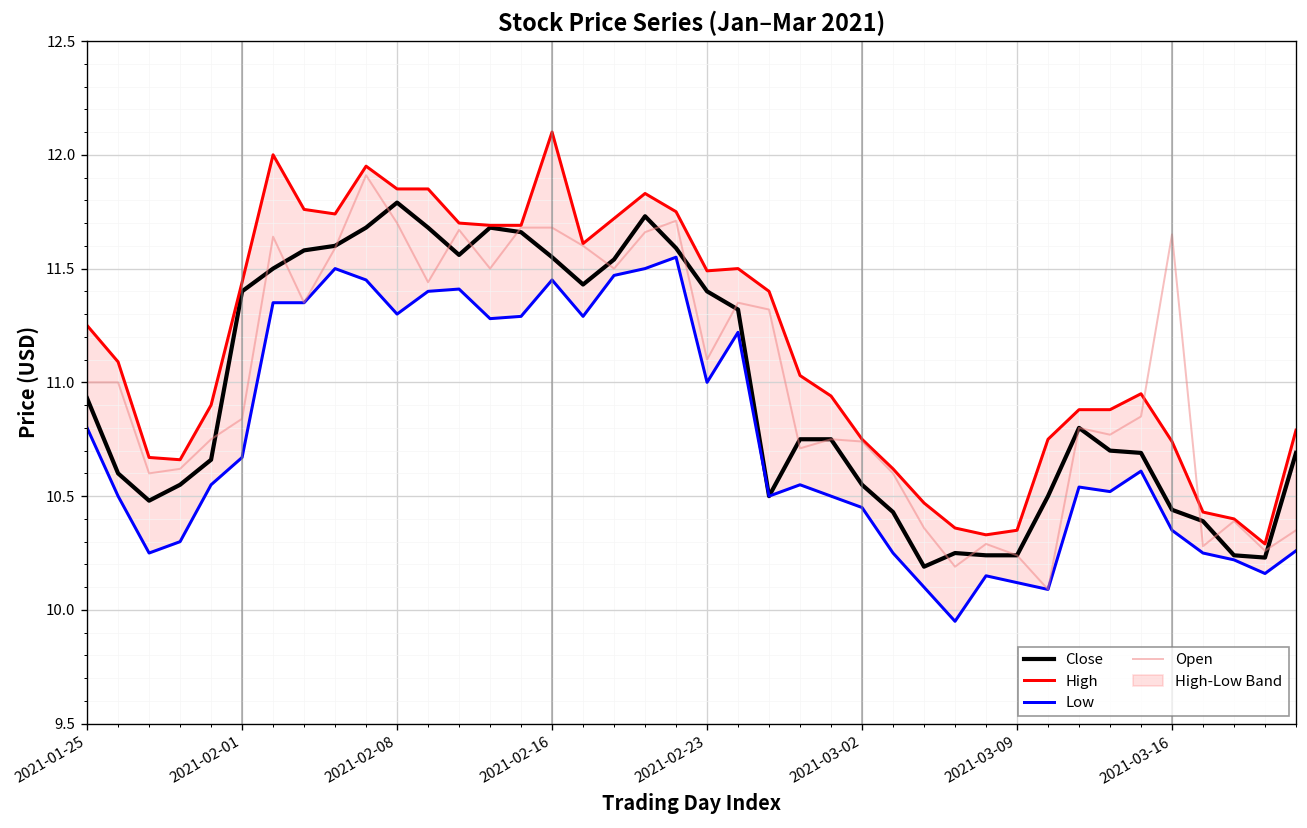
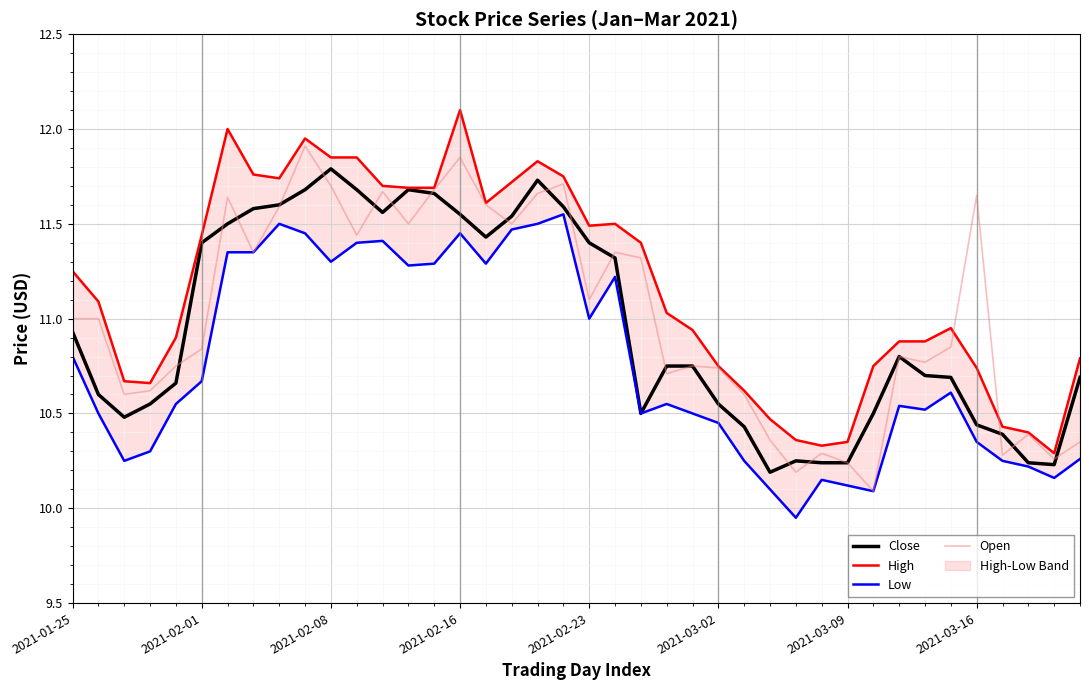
Open, 2021-02-16: 11.68 -> 11.85
